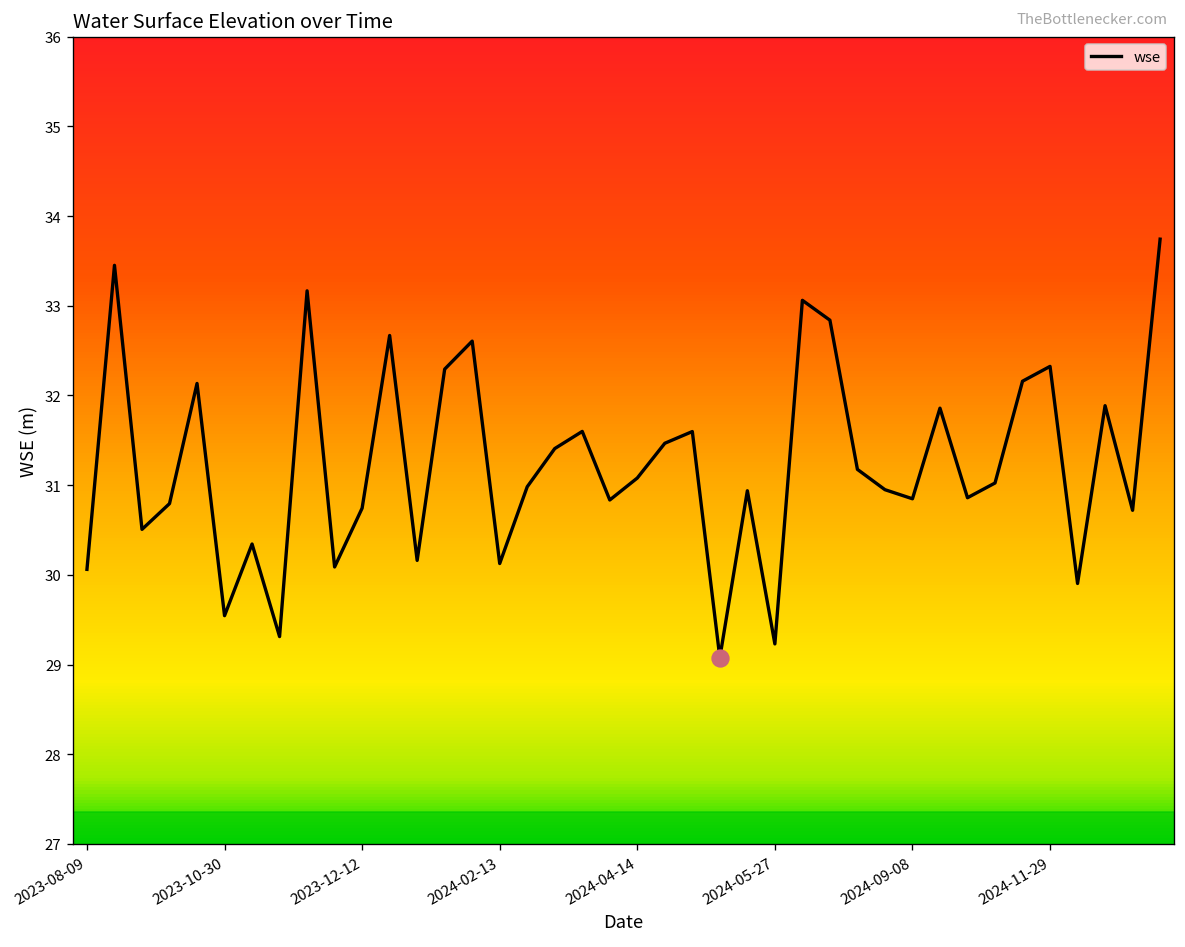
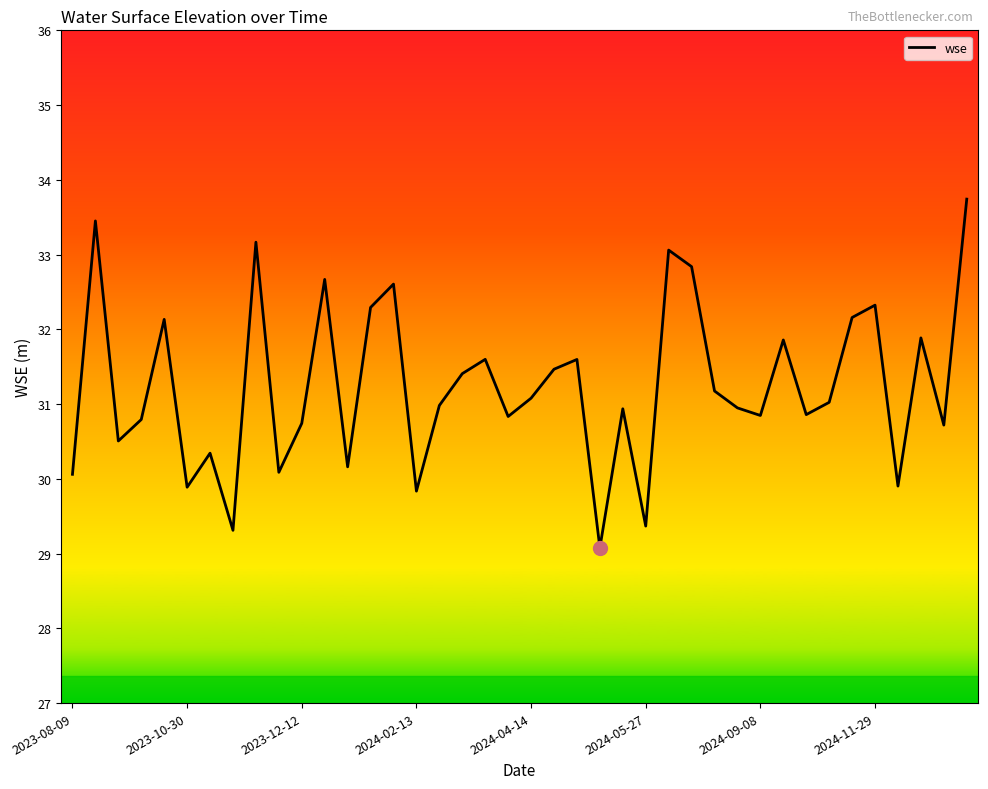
wse, 2023-10-30: 29.5 -> 29.9
wse, 2024-02-13: 30.1 -> 29.8
wse, 2024-05-27: 29.2 -> 29.4
